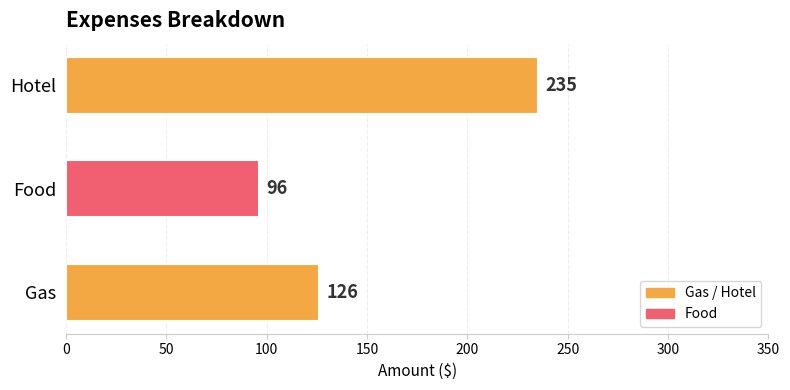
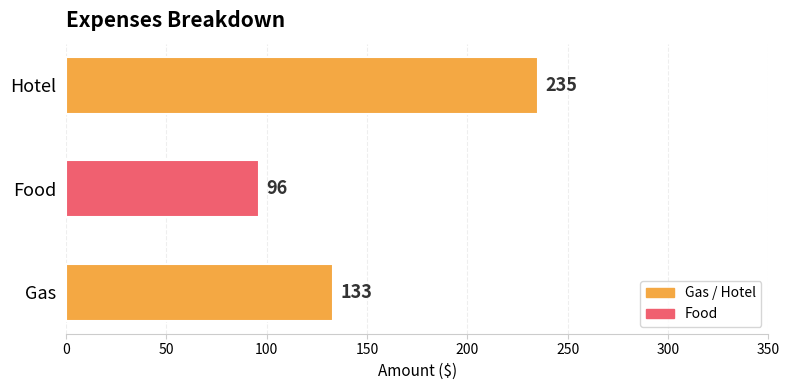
Gas: 126 -> 133
